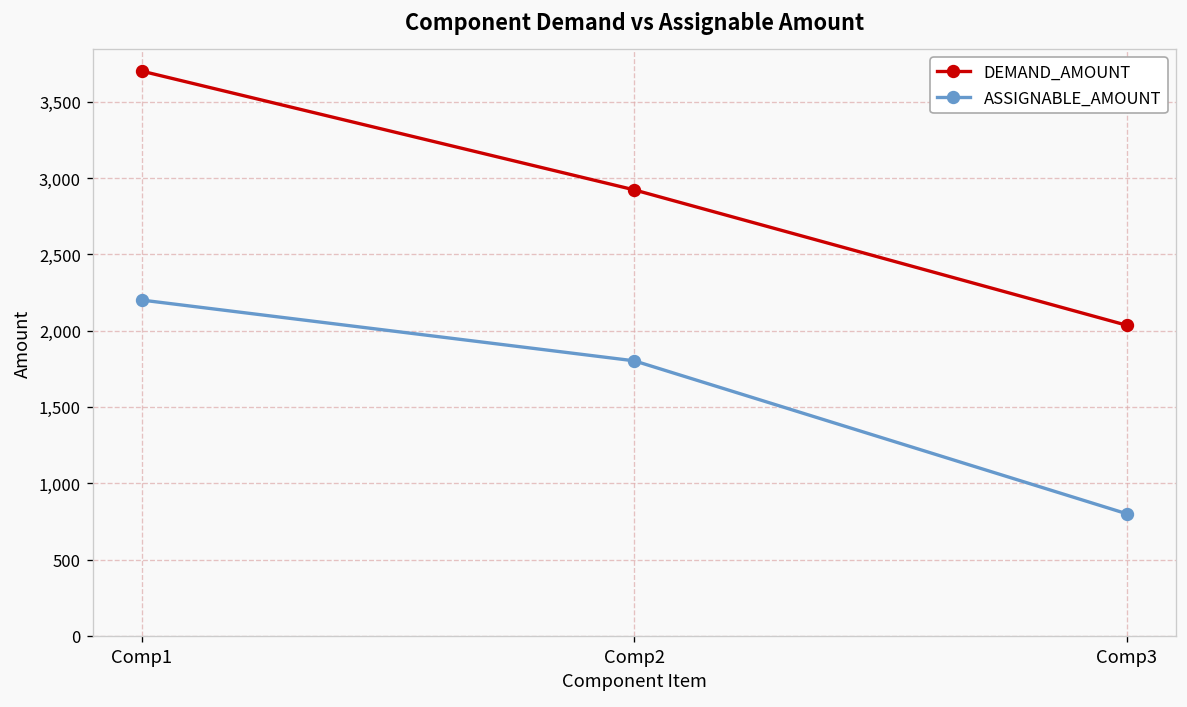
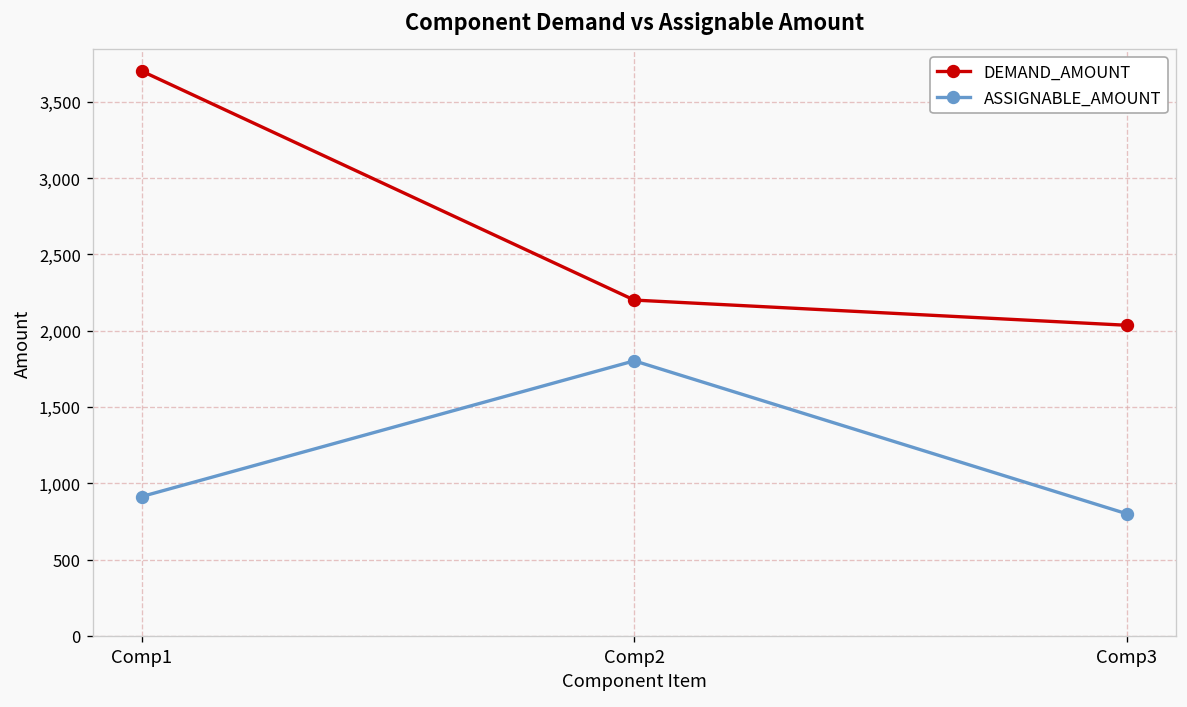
ASSIGNABLE_AMOUNT, Comp1: 2,200 -> 910
DEMAND_AMOUNT, Comp2: 2,920 -> 2,200
